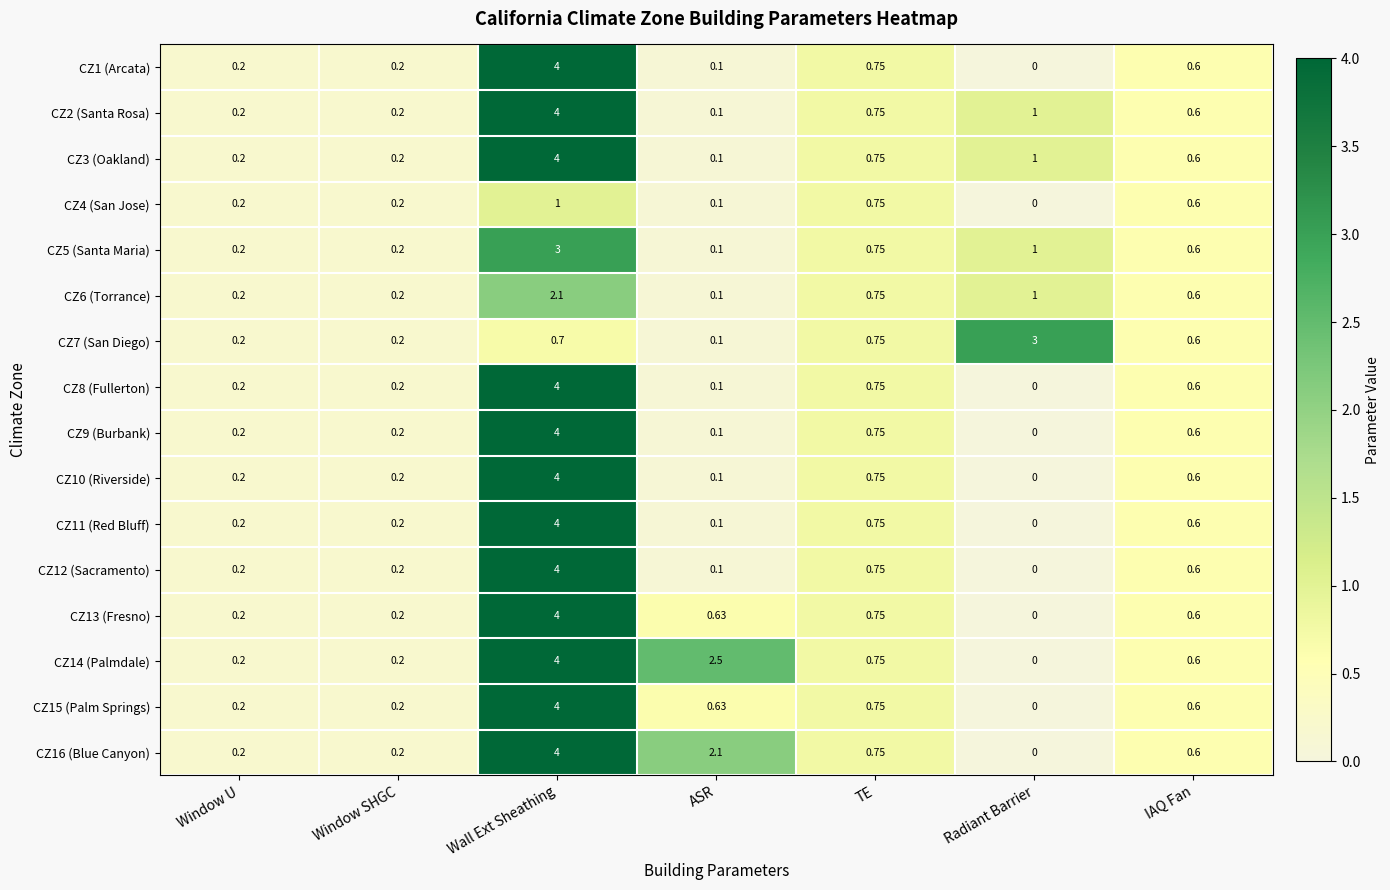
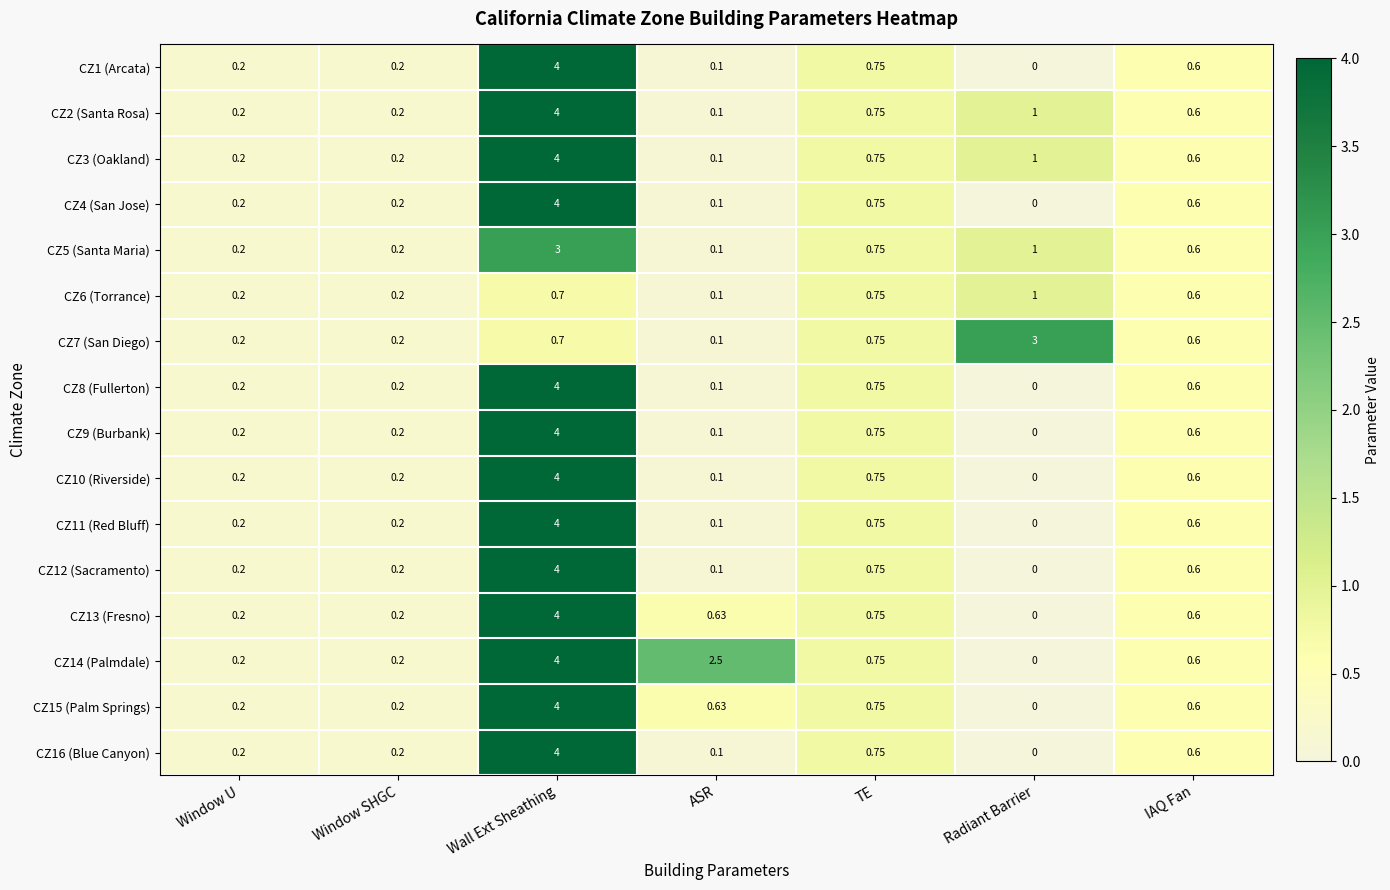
CZ4 (San Jose), Wall Ext Sheathing: 1 -> 4
CZ6 (Torrance), Wall Ext Sheathing: 2.1 -> 0.7
CZ16 (Blue Canyon), ASR: 2.1 -> 0.1
